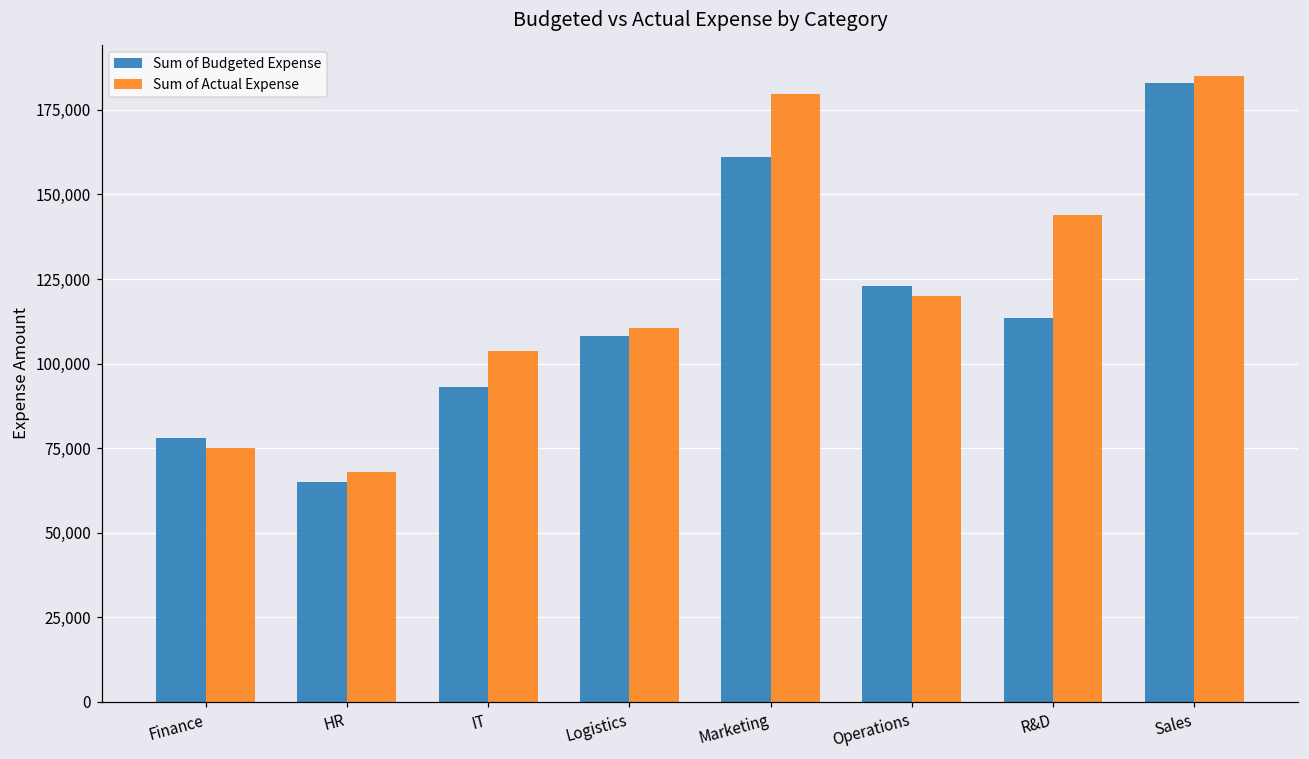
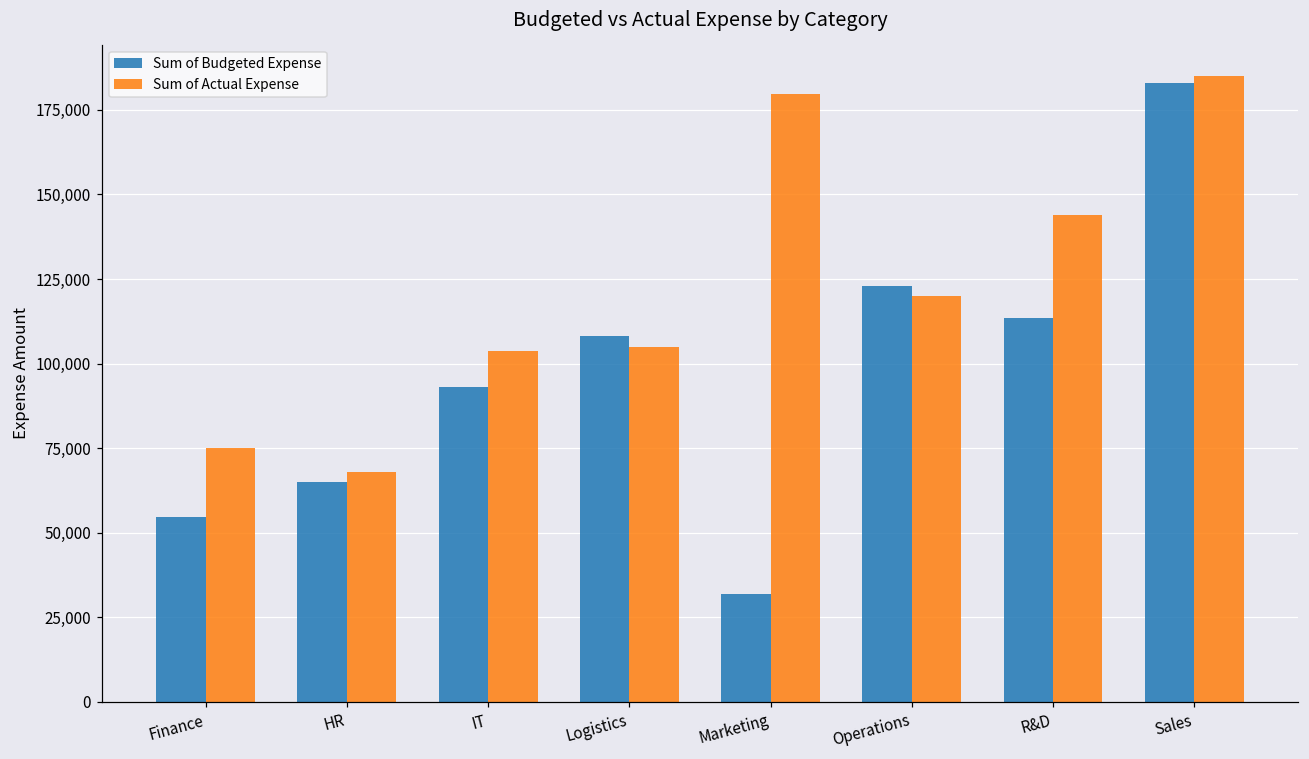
Sum of Budgeted Expense, Finance: 78,000 -> 55,000
Sum of Actual Expense, Logistics: 111,000 -> 105,000
Sum of Budgeted Expense, Marketing: 161,000 -> 32,000
